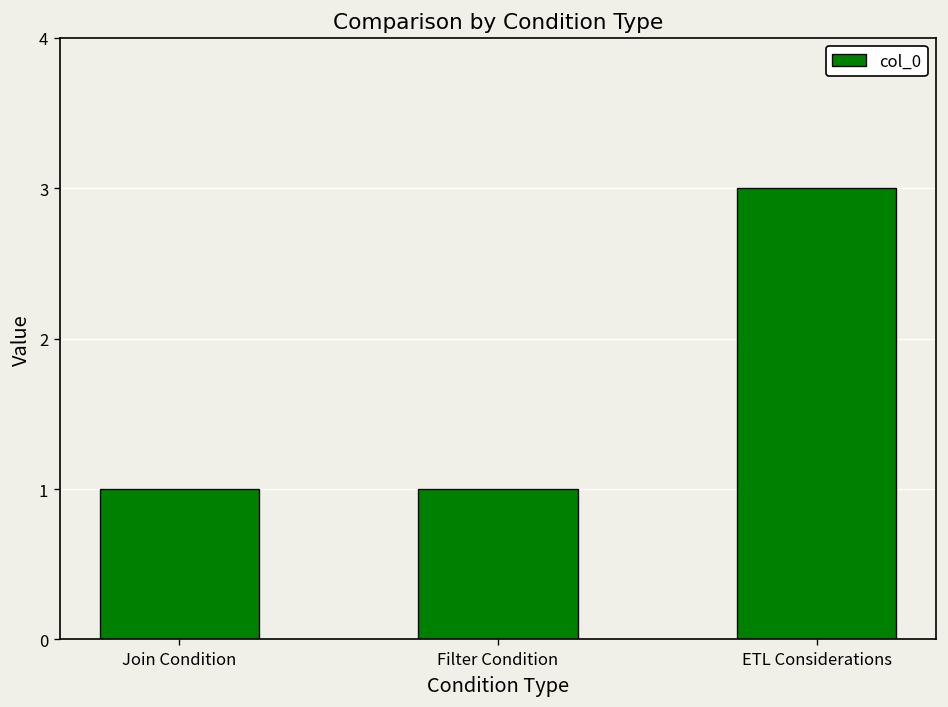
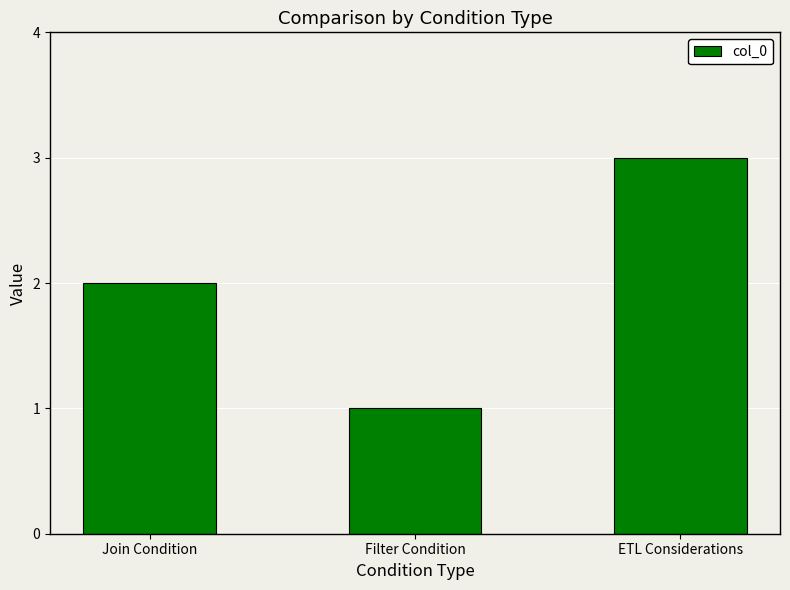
Join Condition: 1 -> 2
